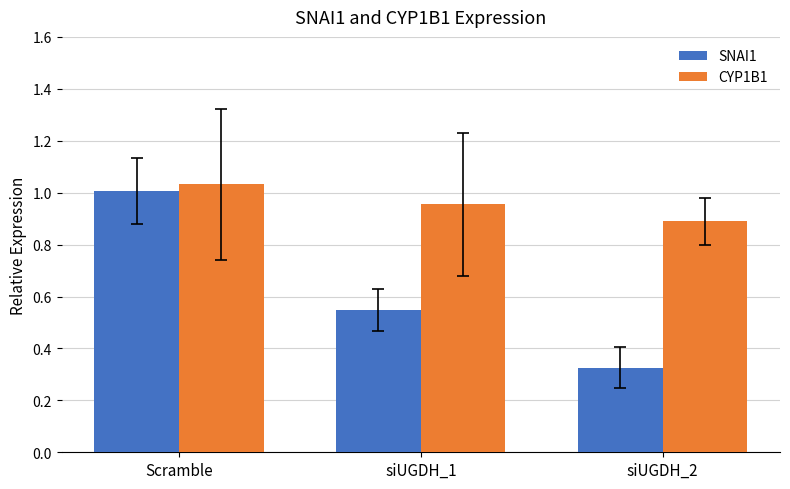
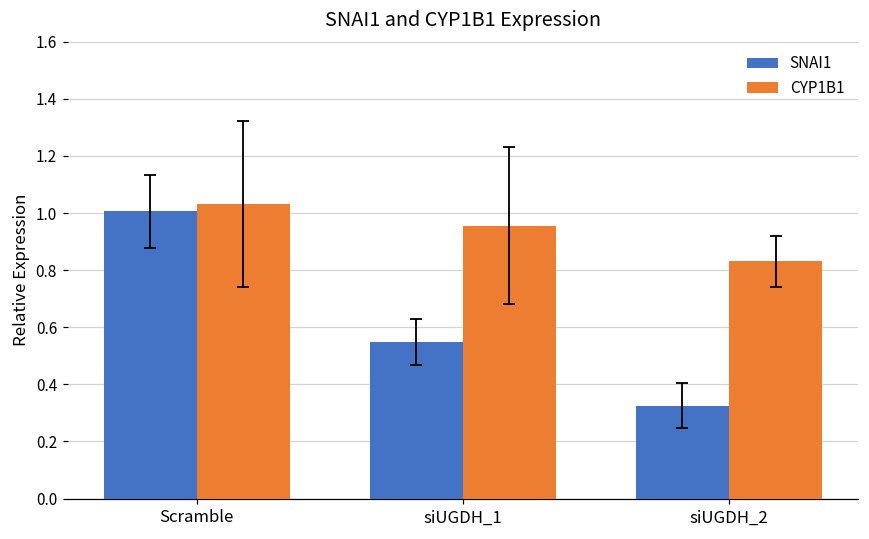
CYP1B1, siUGDH_2: 0.89 -> 0.83
